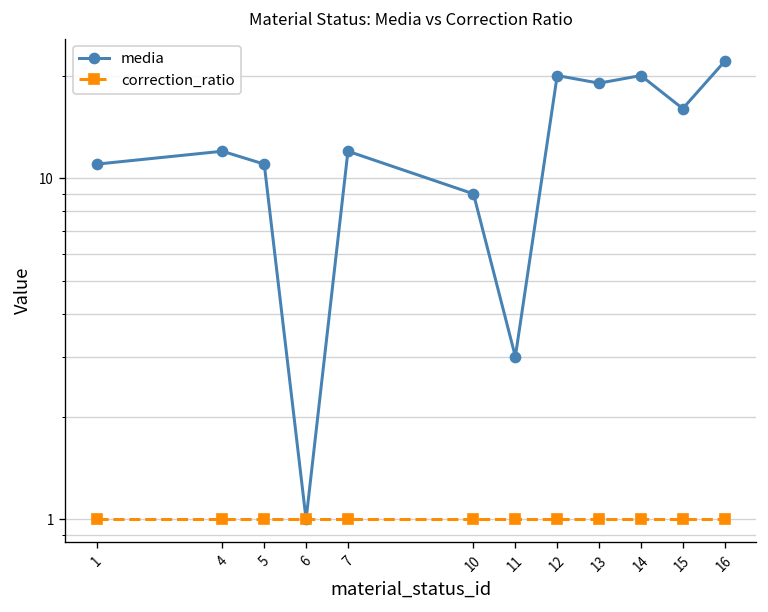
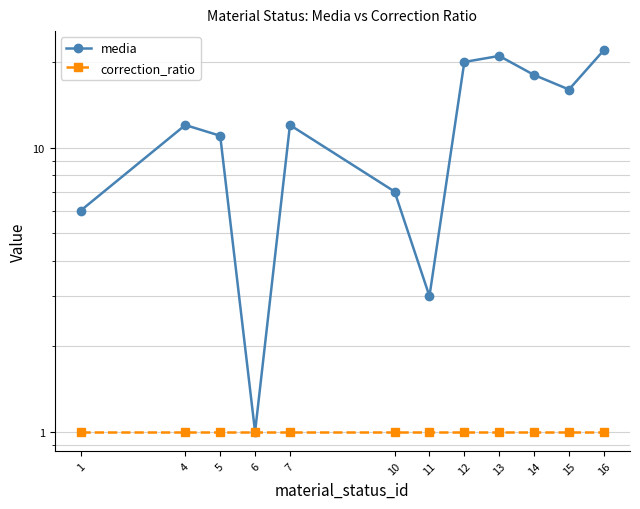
media, 1: 11 -> 6
media, 10: 9 -> 7
media, 13: 19 -> 21
media, 14: 20 -> 18
